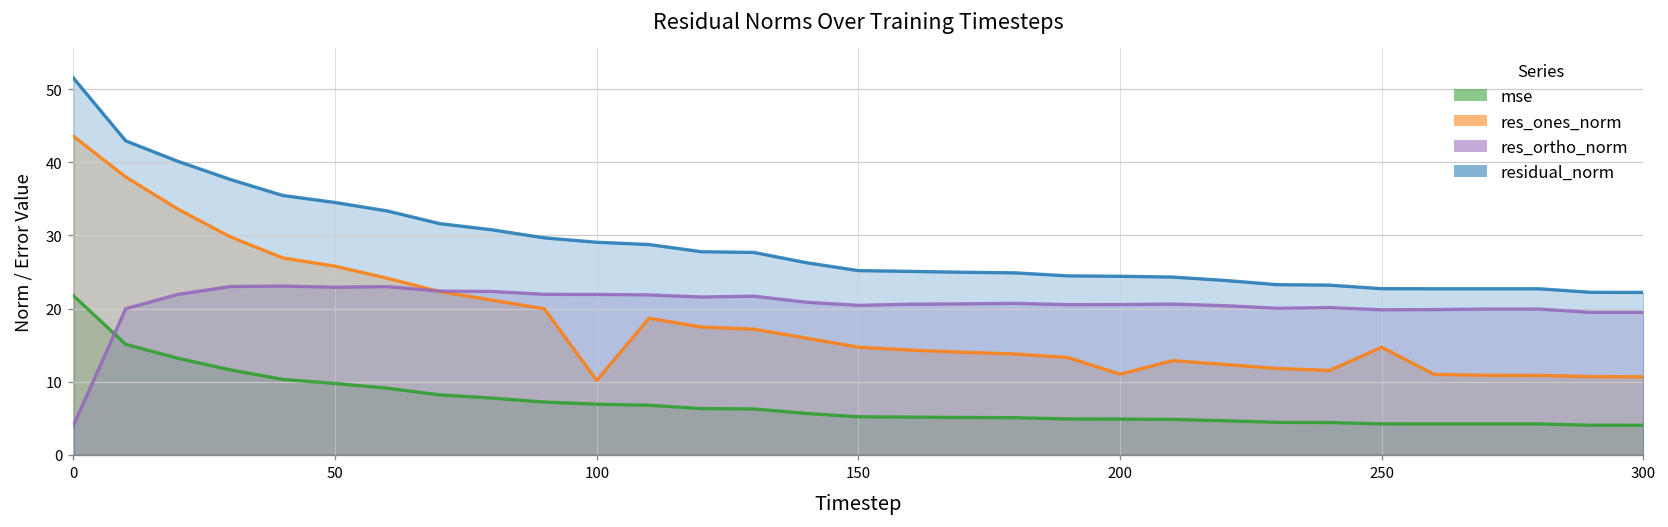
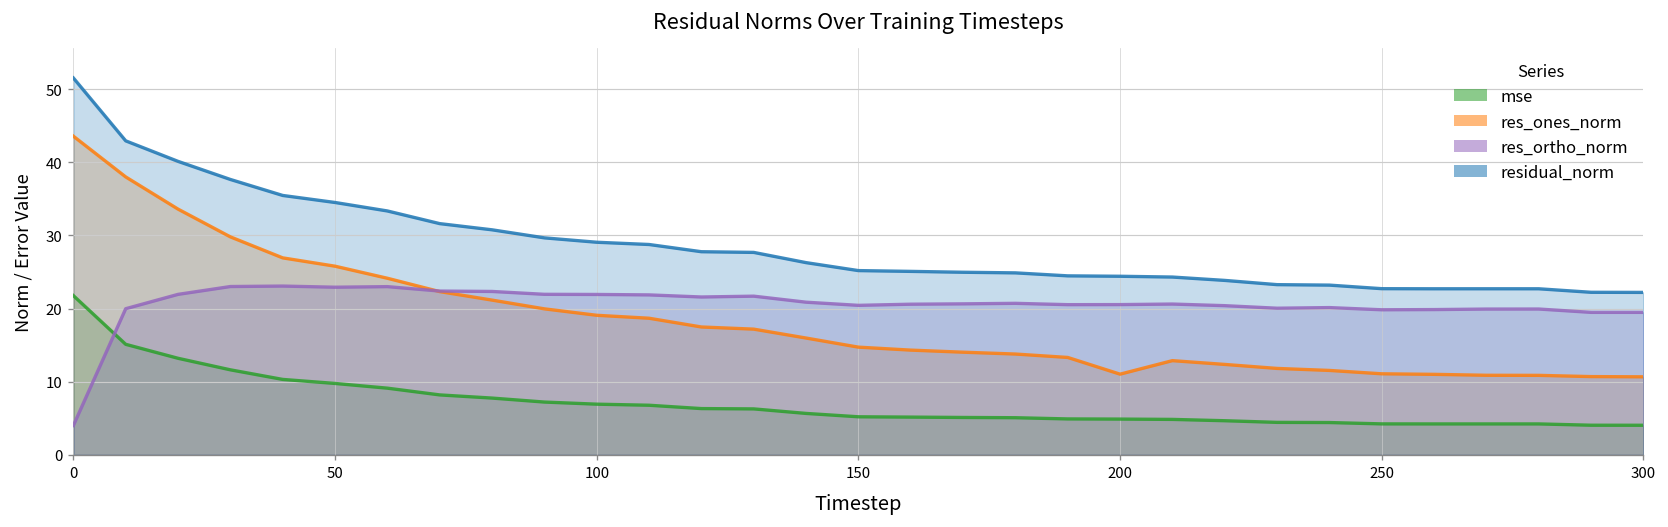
res_ones_norm, 100: 10 -> 19
res_ones_norm, 250: 15 -> 11
